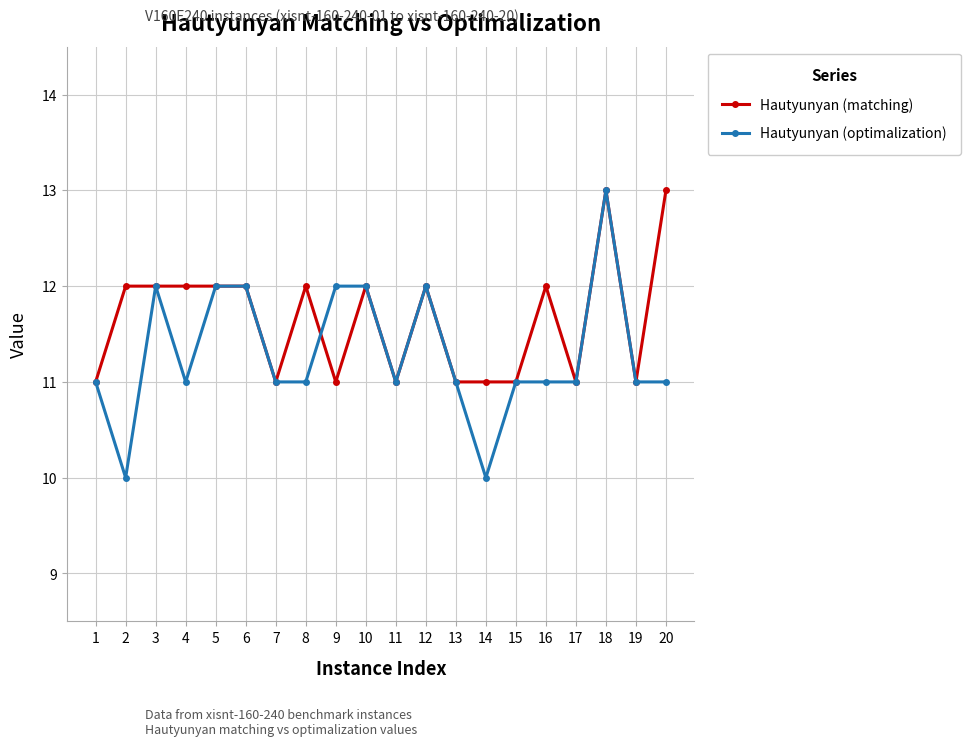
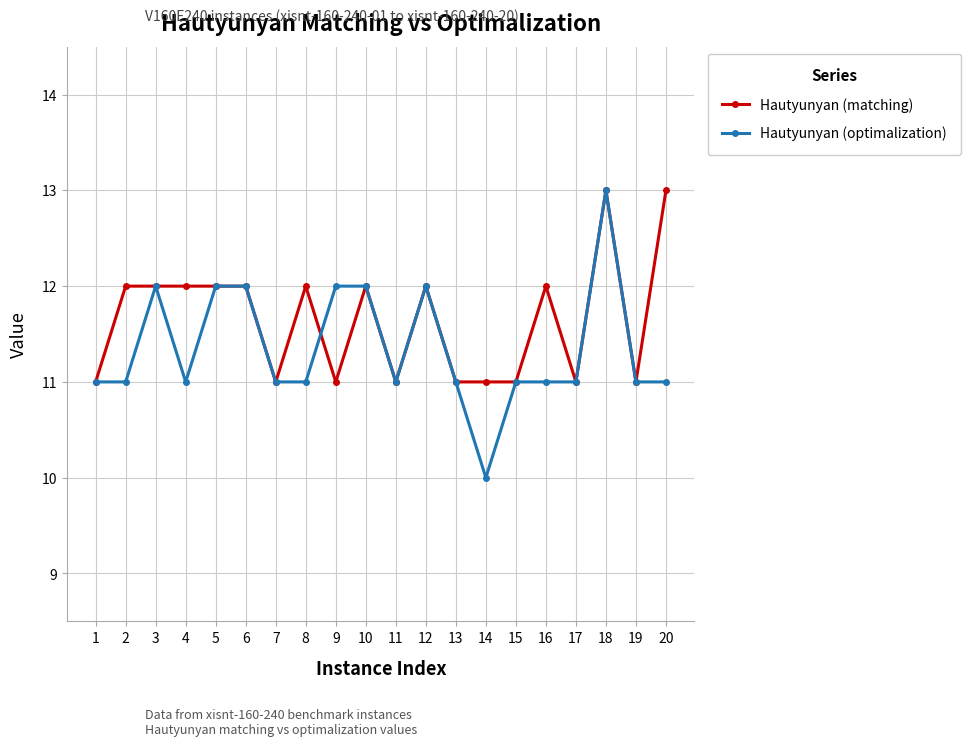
Hautyunyan (optimalization), 2: 10 -> 11
